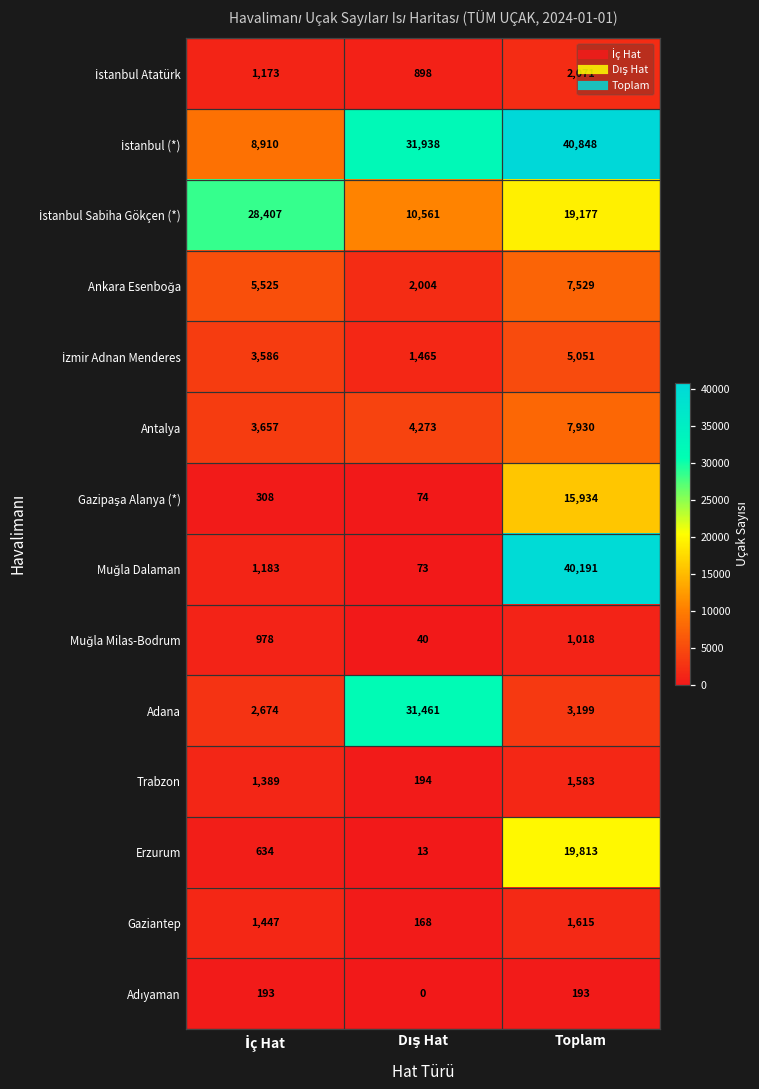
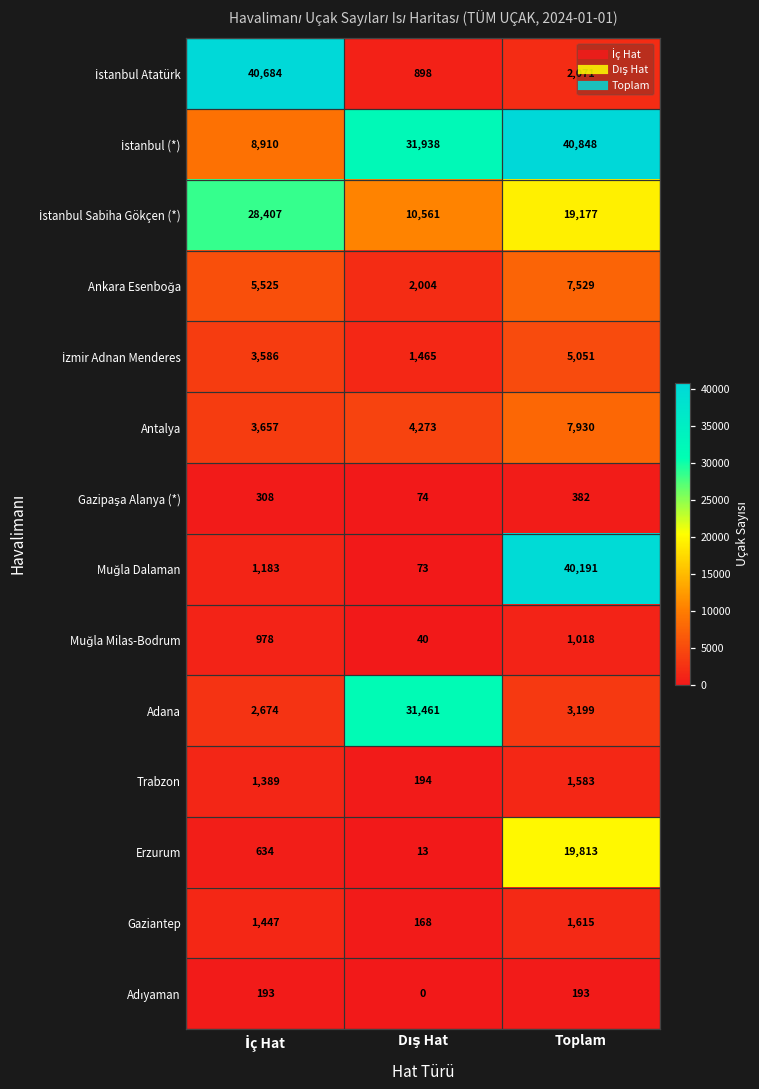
İstanbul Atatürk, İç Hat: 1,173 -> 40,684
Gazipaşa Alanya (*), Toplam: 15,934 -> 382
